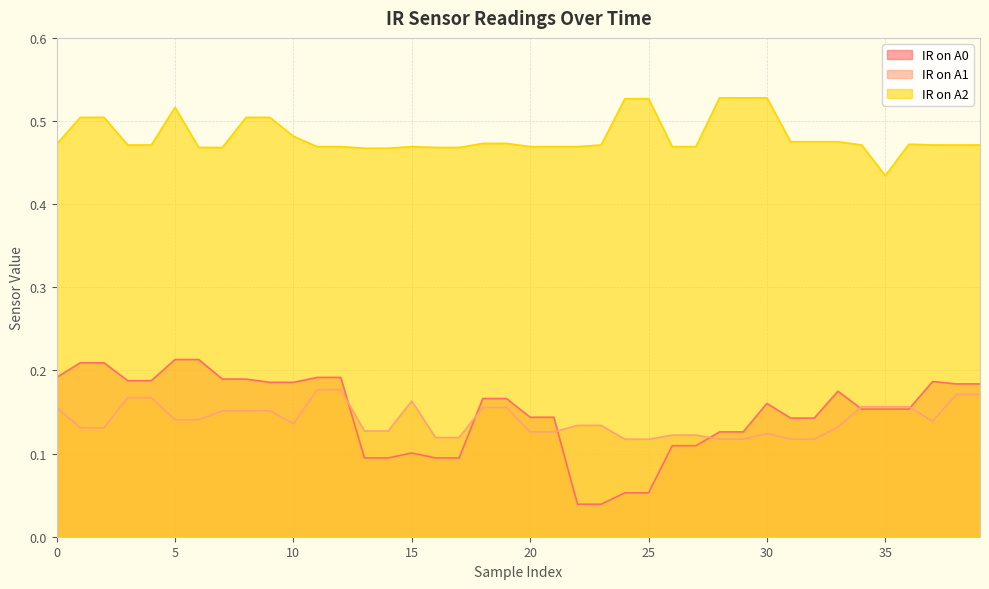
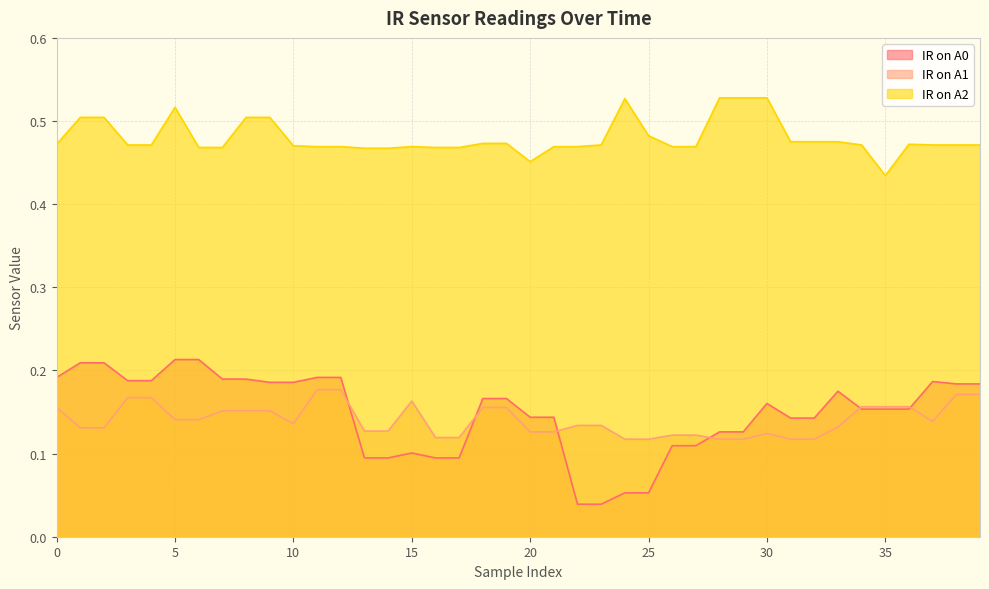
IR on A2, 10: 0.48 -> 0.47
IR on A2, 20: 0.47 -> 0.45
IR on A2, 25: 0.53 -> 0.48
